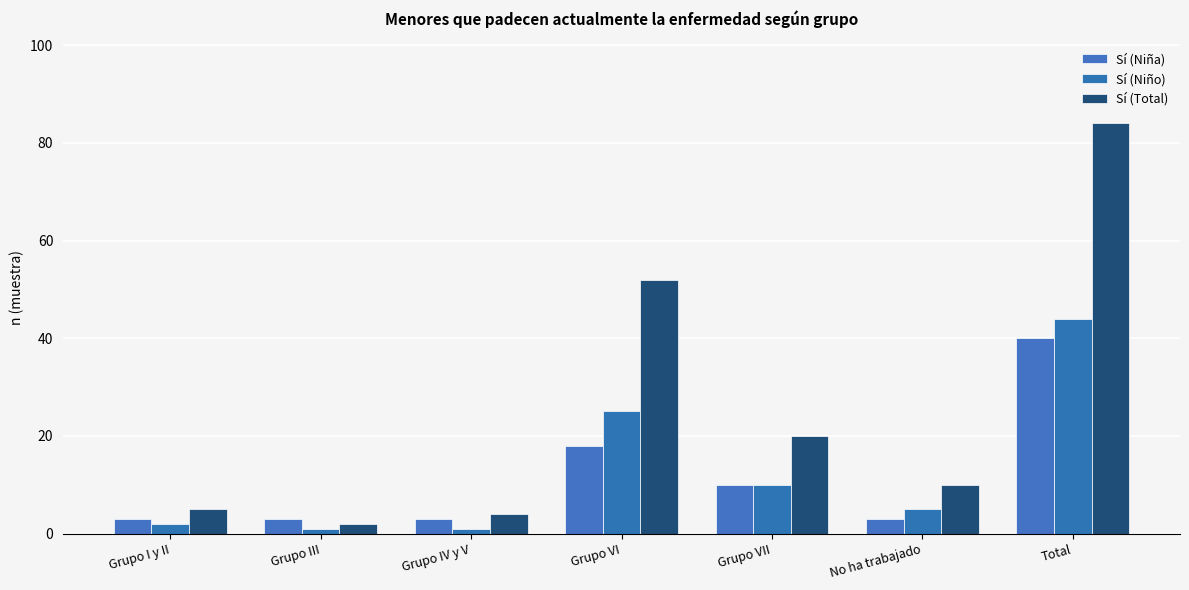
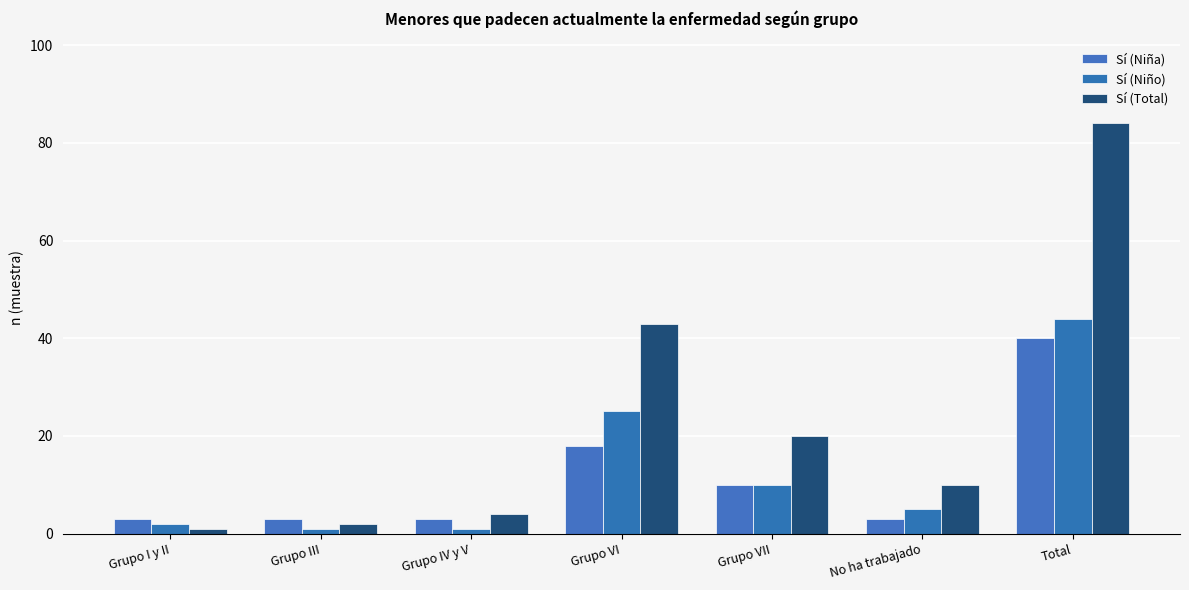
Sí (Total), Grupo I y II: 5 -> 1
Sí (Total), Grupo VI: 52 -> 43
